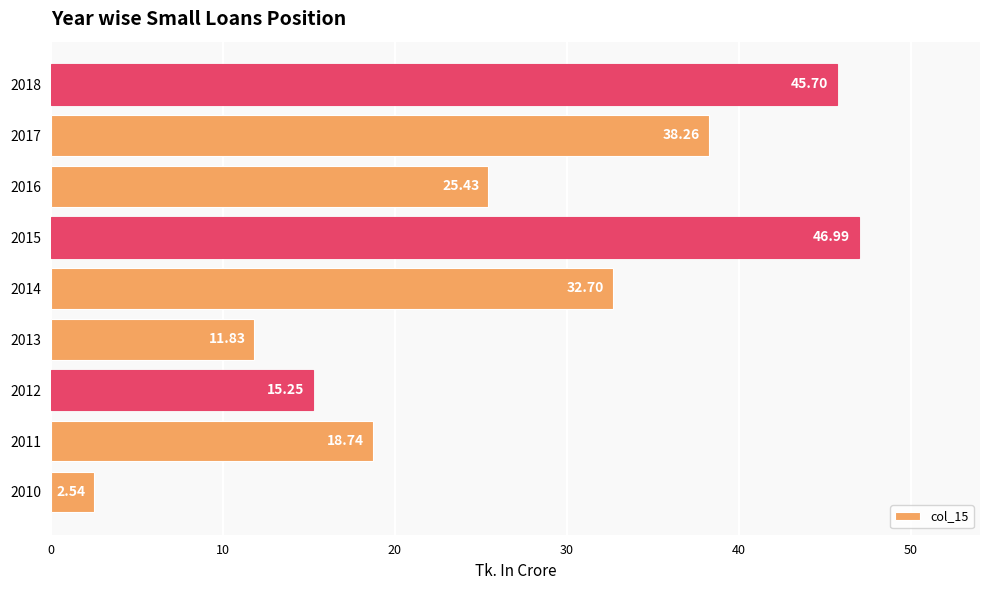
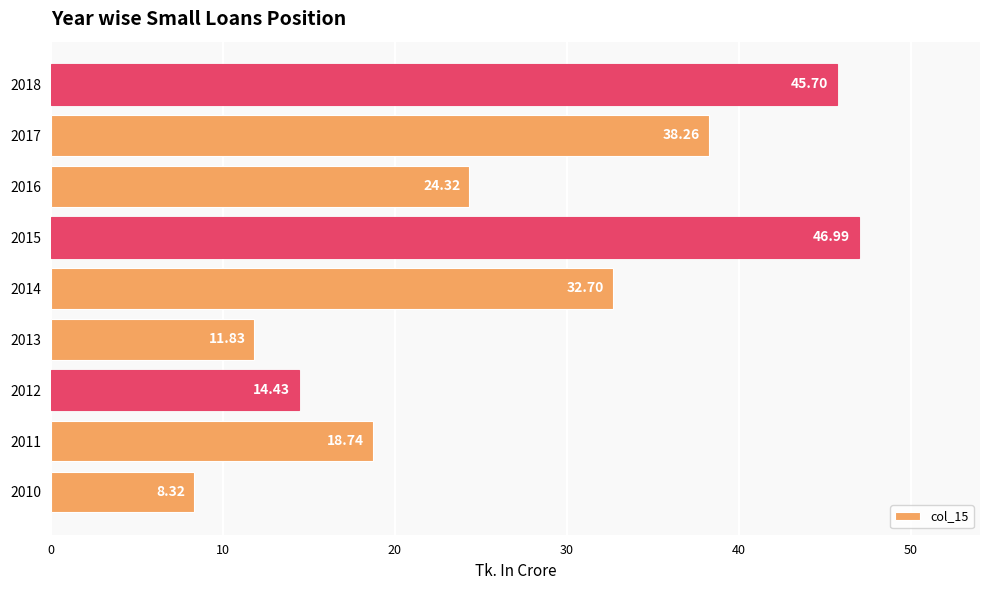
2016: 25.43 -> 24.32
2012: 15.25 -> 14.43
2010: 2.54 -> 8.32
